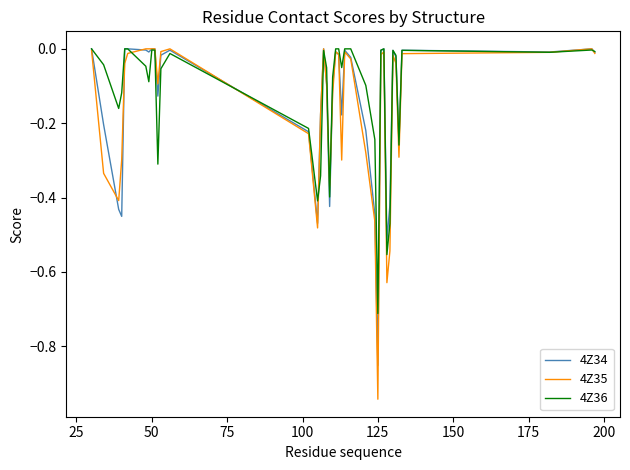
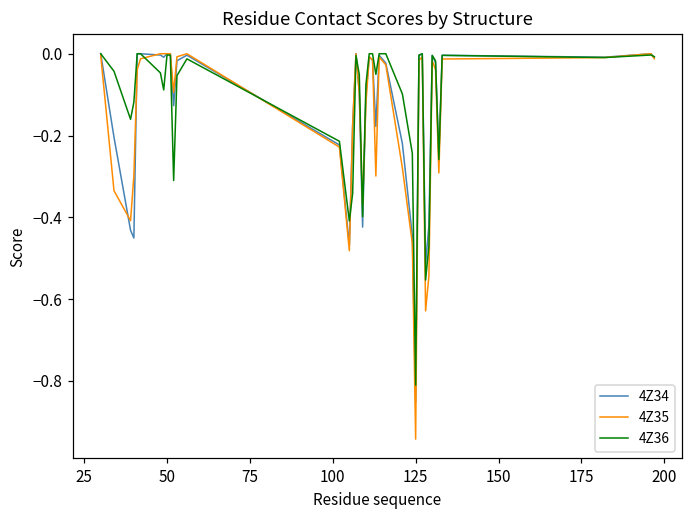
4Z36, 125: -0.71 -> -0.81
